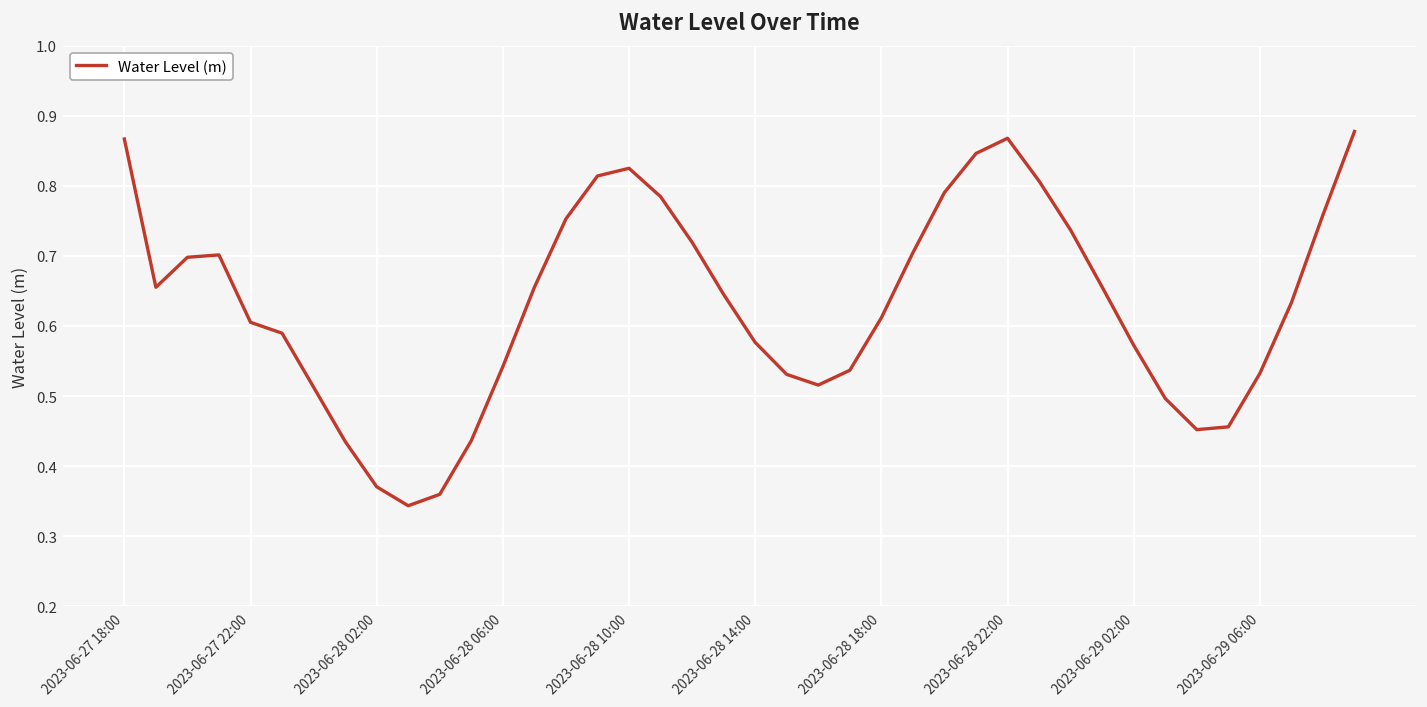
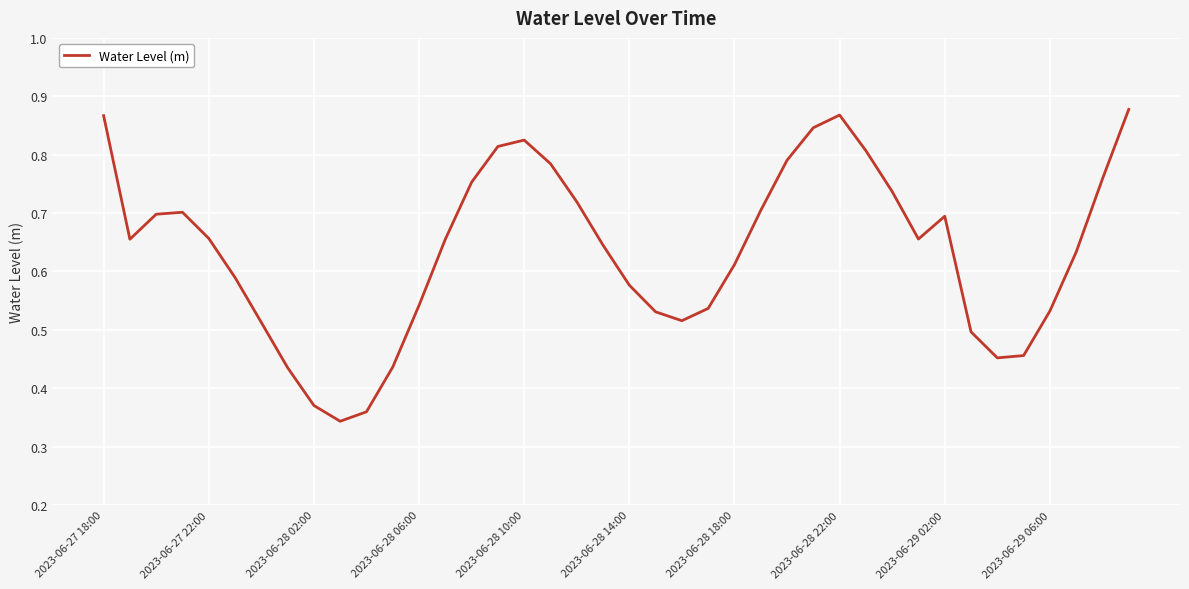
2023-06-27 22:00: 0.61 -> 0.66
2023-06-29 02:00: 0.57 -> 0.69
